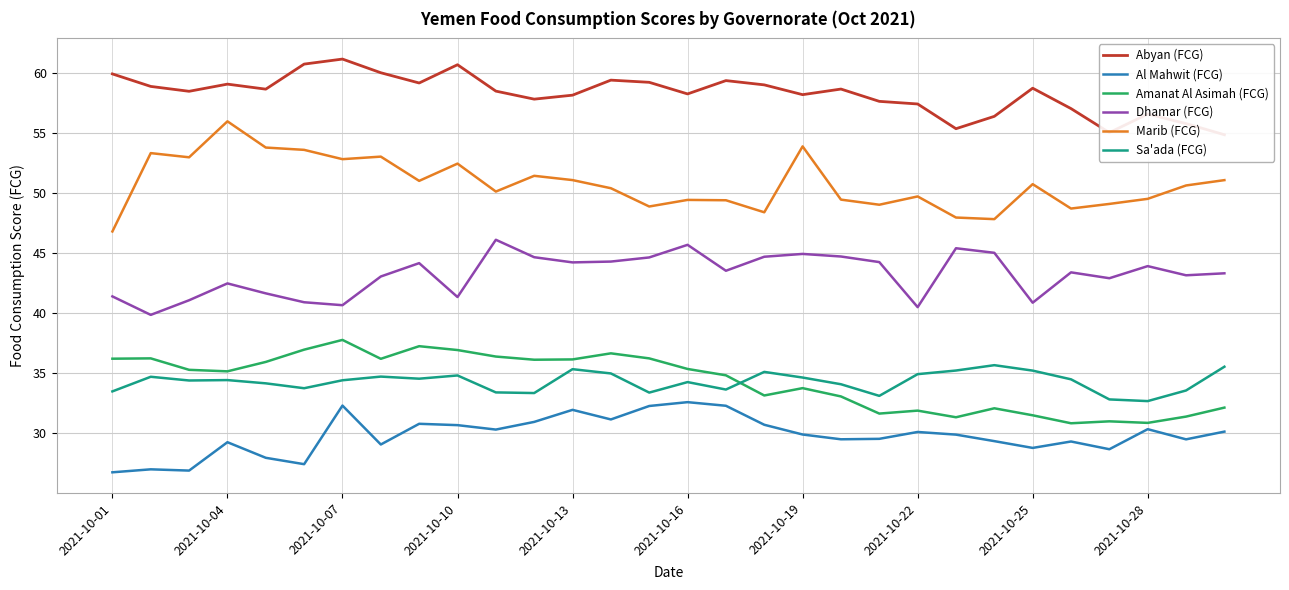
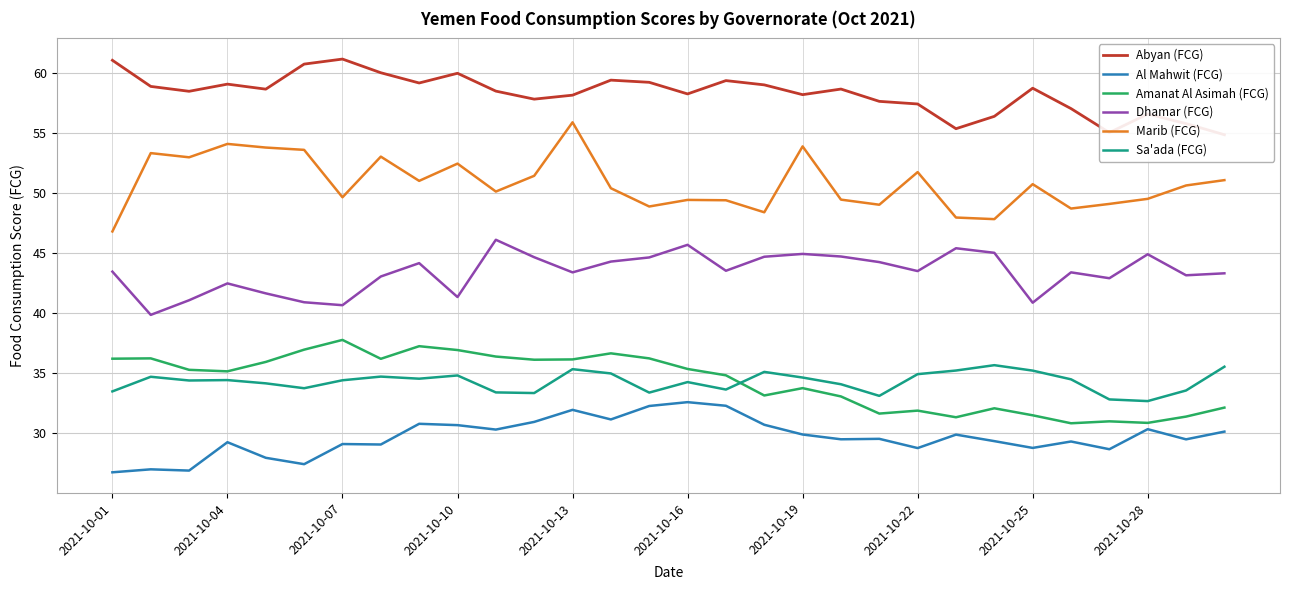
Abyan (FCG), 2021-10-01: 59.9 -> 61.1
Dhamar (FCG), 2021-10-01: 41.4 -> 43.5
Marib (FCG), 2021-10-04: 56.0 -> 54.1
Al Mahwit (FCG), 2021-10-07: 32.3 -> 29.1
Marib (FCG), 2021-10-07: 52.8 -> 49.6
Abyan (FCG), 2021-10-10: 60.7 -> 60.0
Dhamar (FCG), 2021-10-13: 44.2 -> 43.4
Marib (FCG), 2021-10-13: 51.1 -> 55.9
Al Mahwit (FCG), 2021-10-22: 30.1 -> 28.8
Dhamar (FCG), 2021-10-22: 40.5 -> 43.5
Marib (FCG), 2021-10-22: 49.7 -> 51.7
Dhamar (FCG), 2021-10-28: 43.9 -> 44.9
